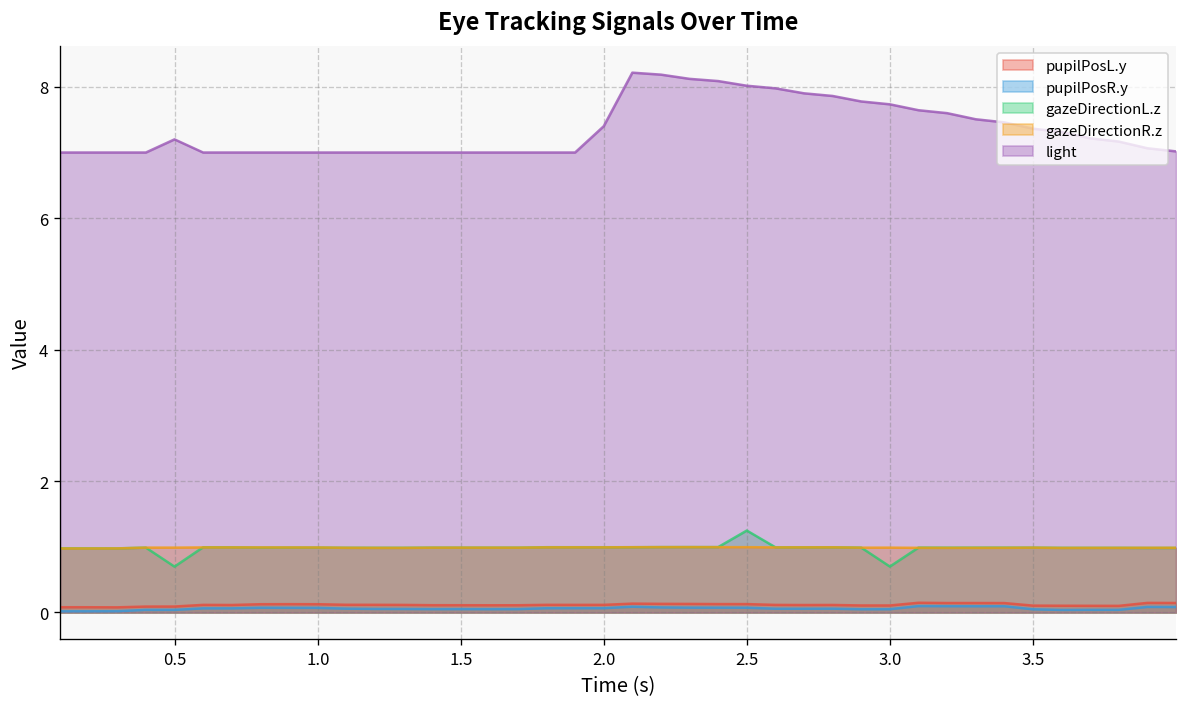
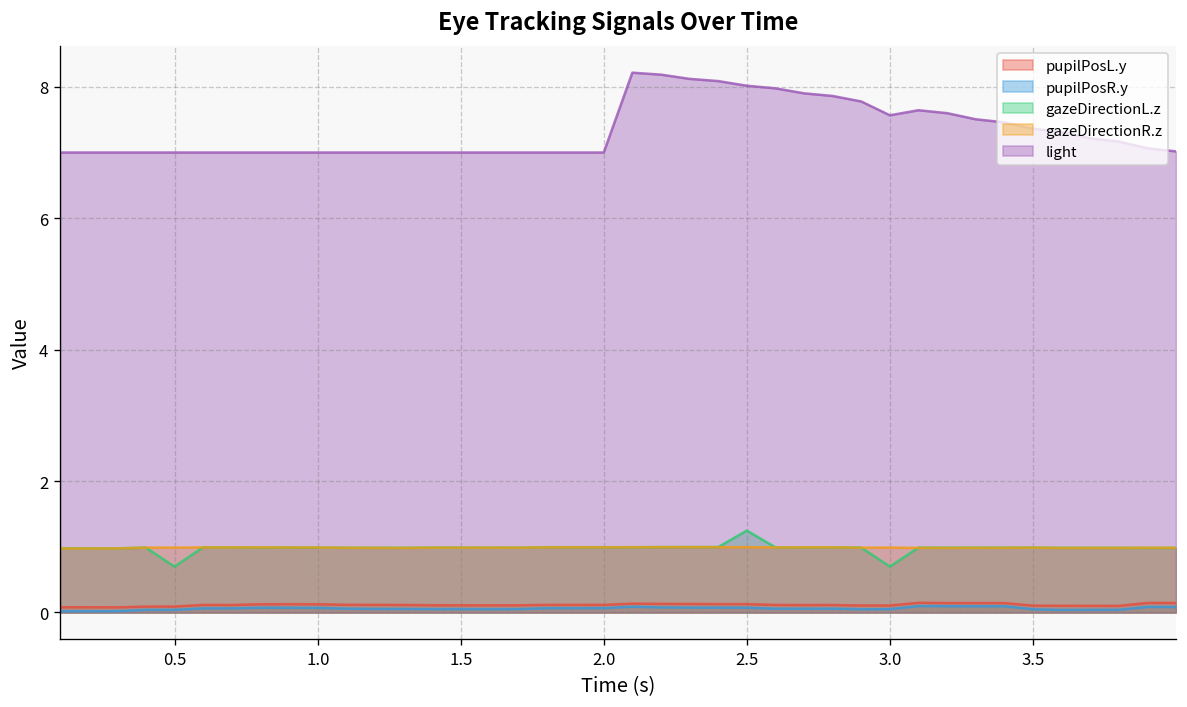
light, 0.5: 7.2 -> 7.0
light, 2.0: 7.4 -> 7.0
light, 3.0: 7.7 -> 7.6
